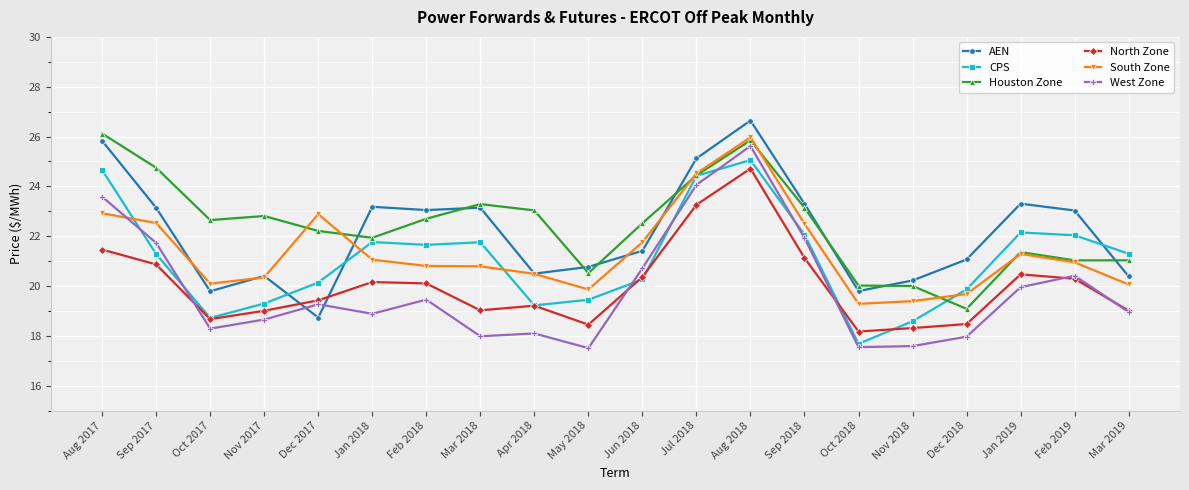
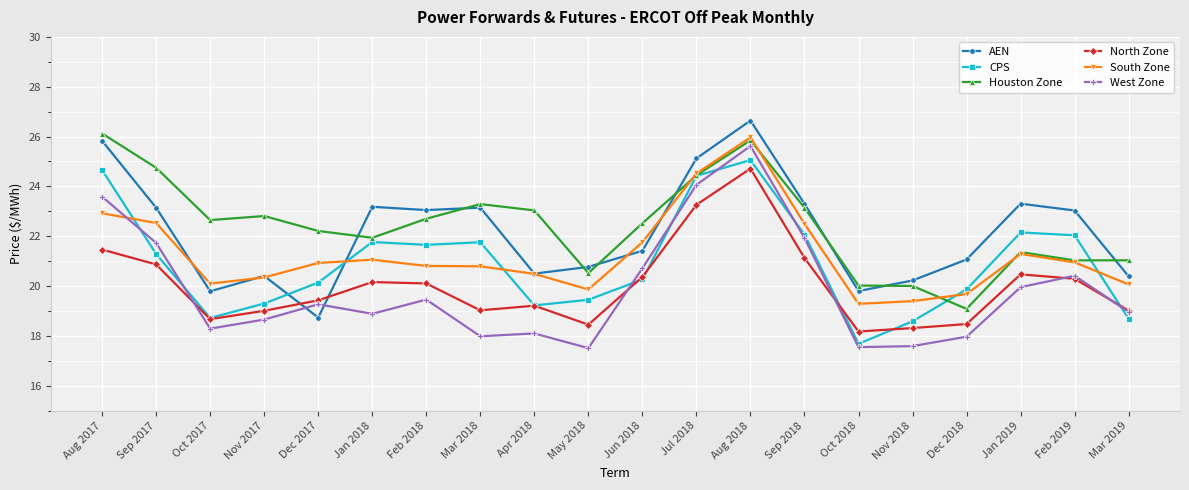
South Zone, Dec 2017: 22.9 -> 20.9
CPS, Mar 2019: 21.3 -> 18.7
